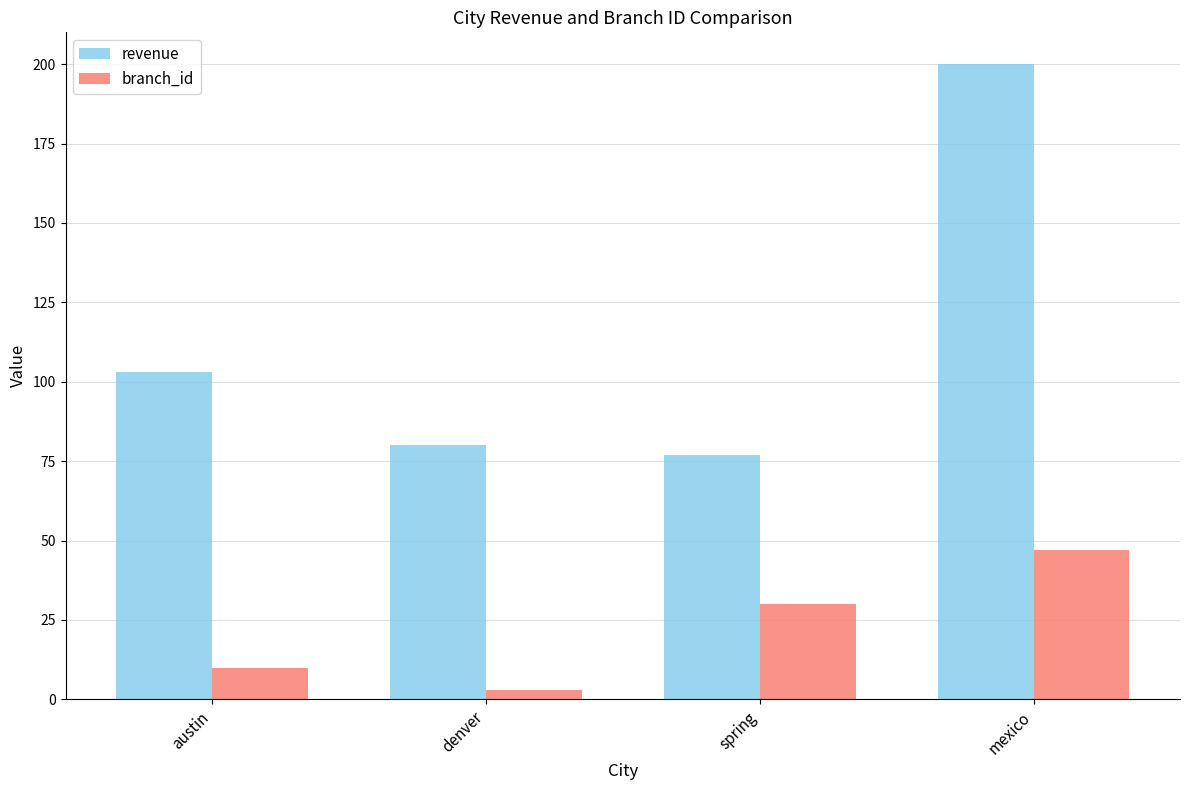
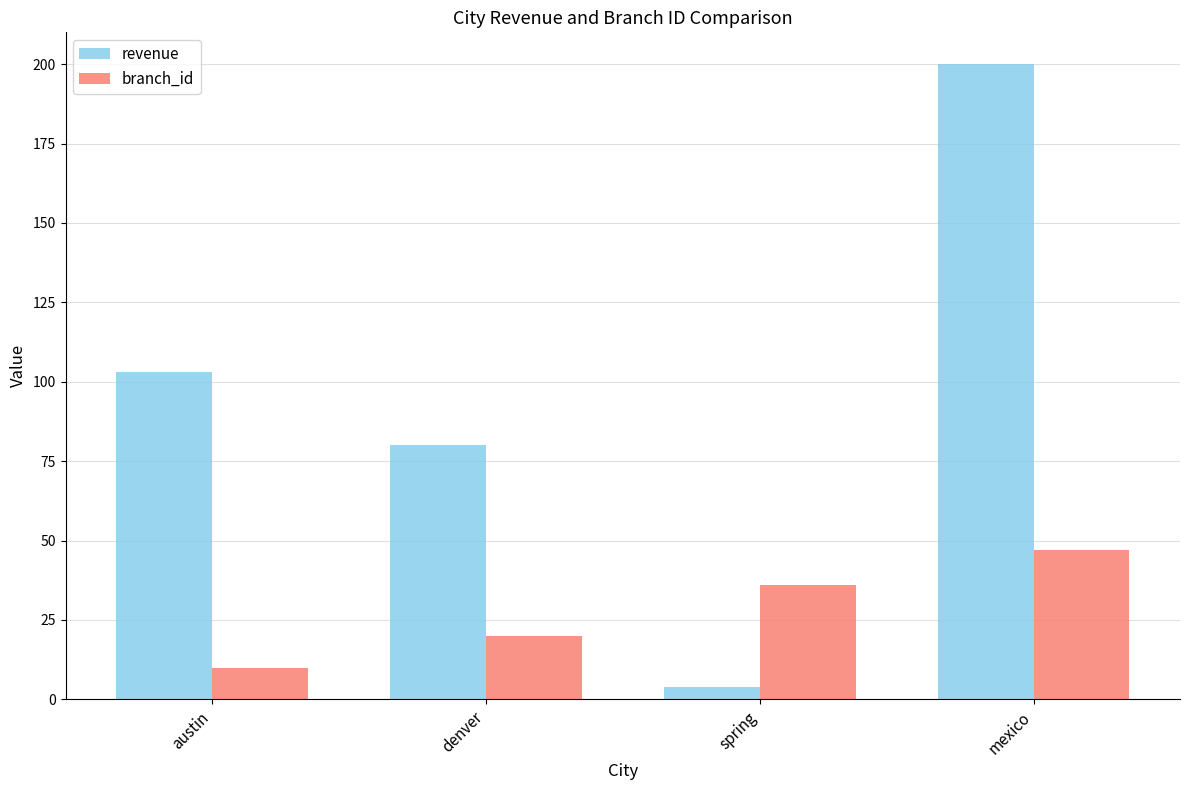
branch_id, denver: 3 -> 20
revenue, spring: 77 -> 4
branch_id, spring: 30 -> 36
